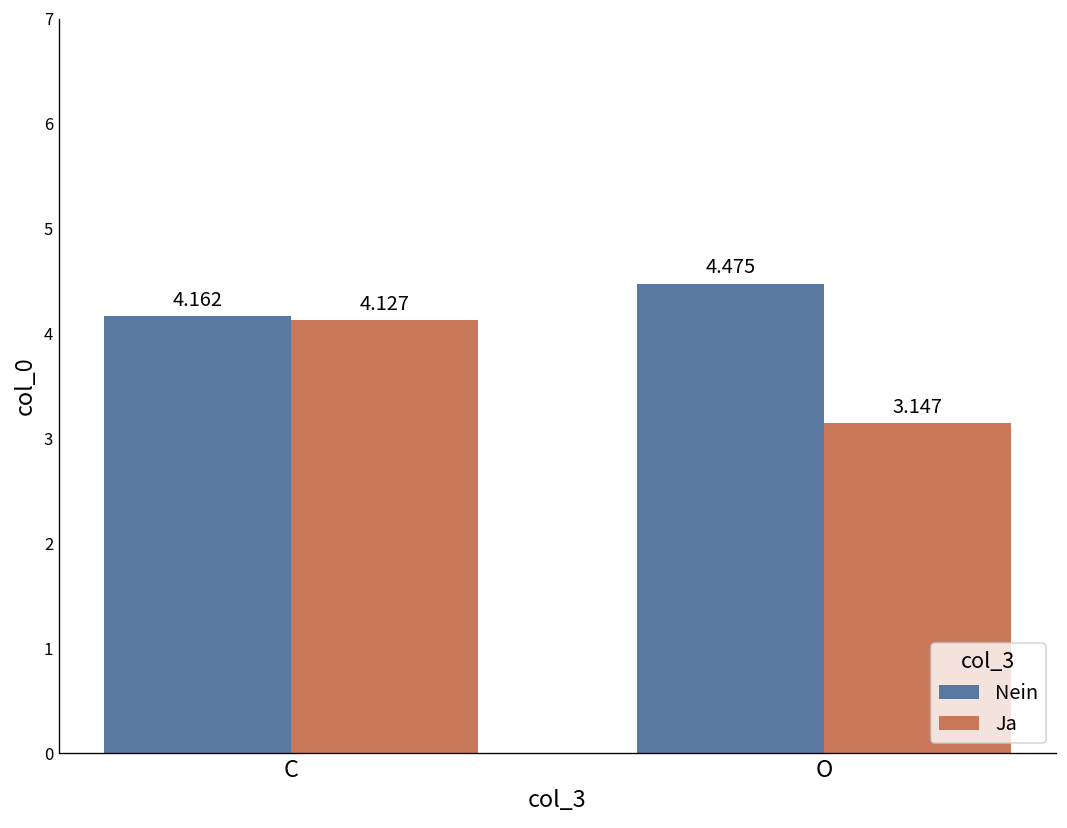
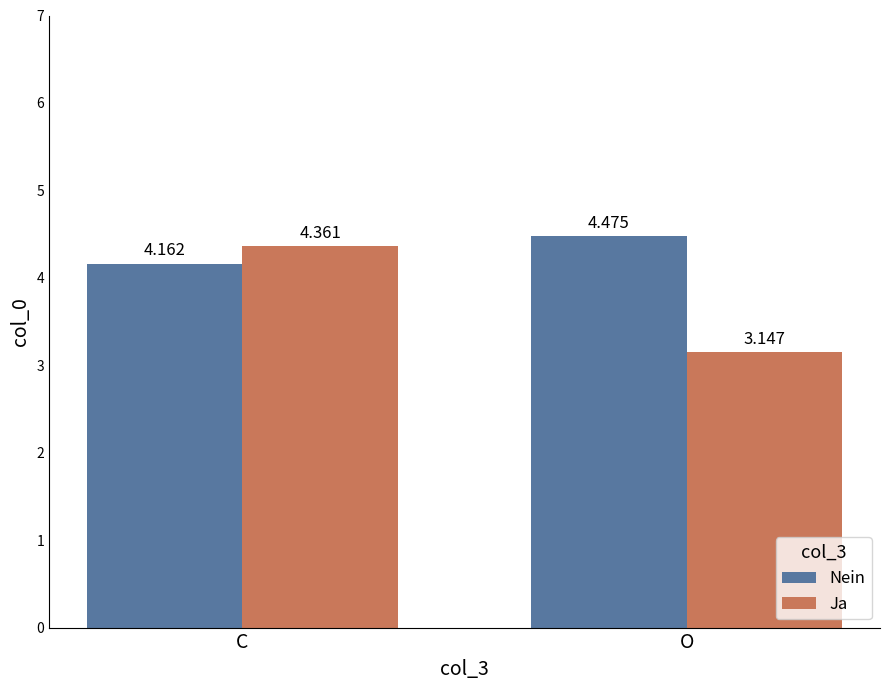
Ja, C: 4.127 -> 4.361
